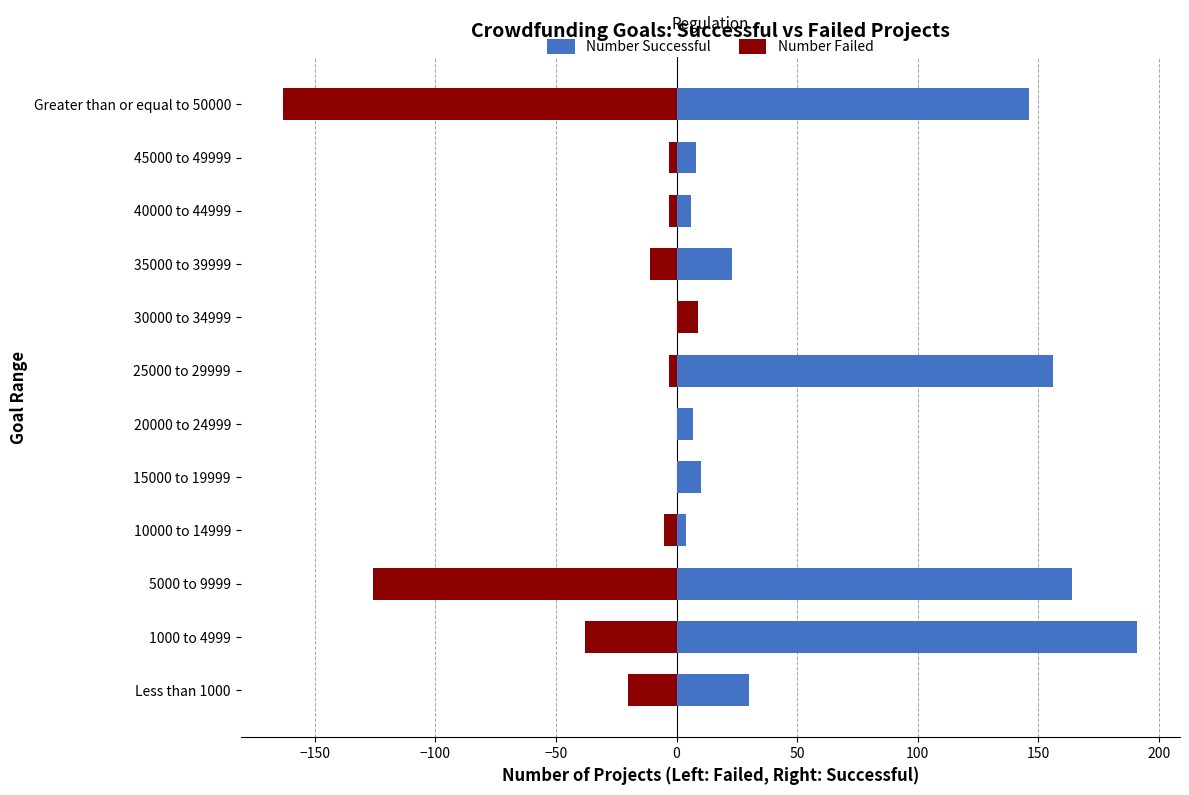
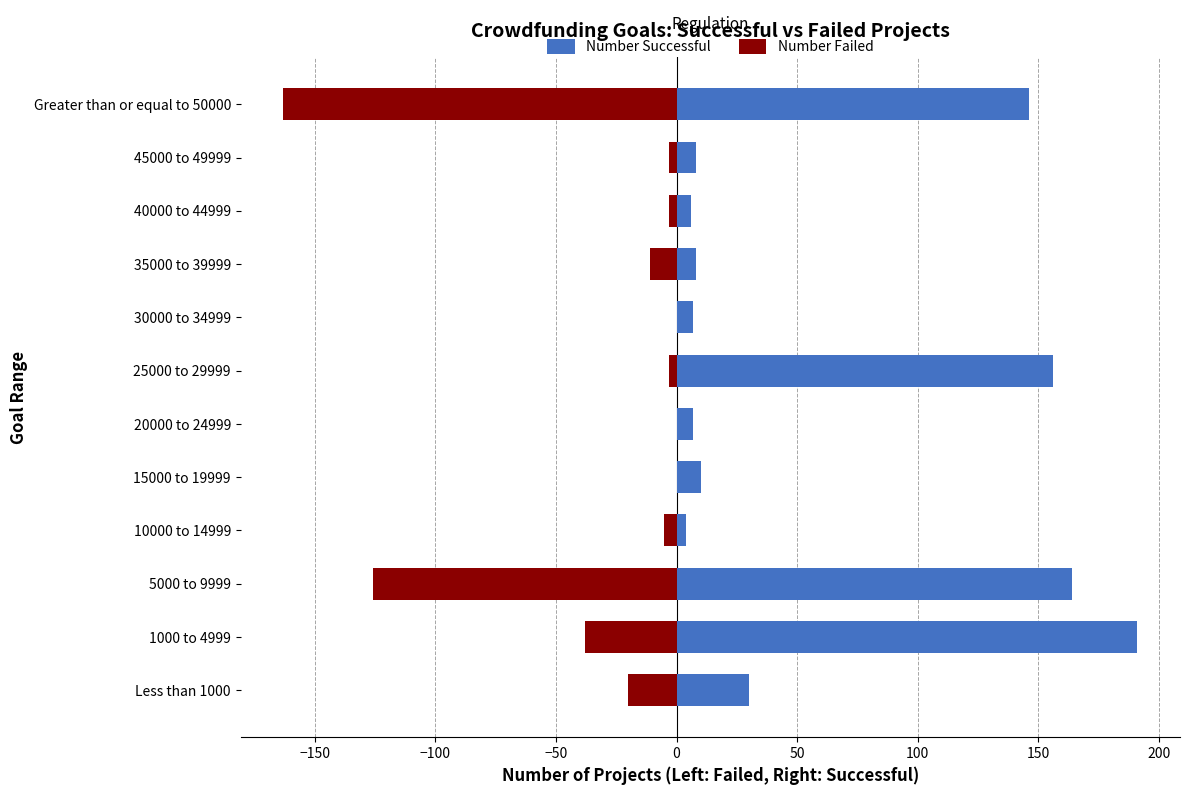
Number Successful, 35000 to 39999: 23 -> 8
Number Failed, 30000 to 34999: 9 -> 0
